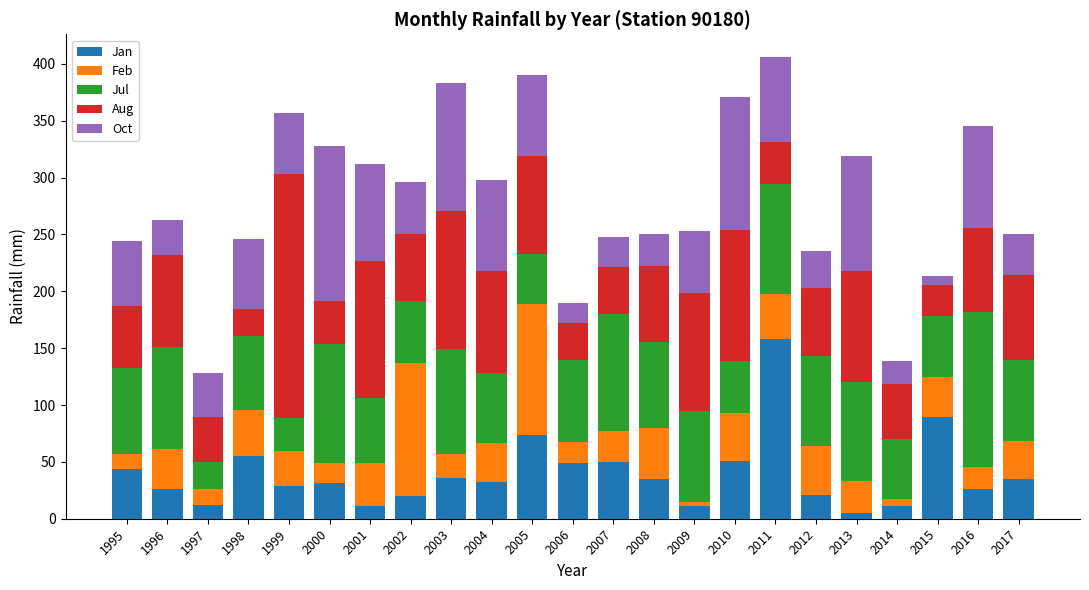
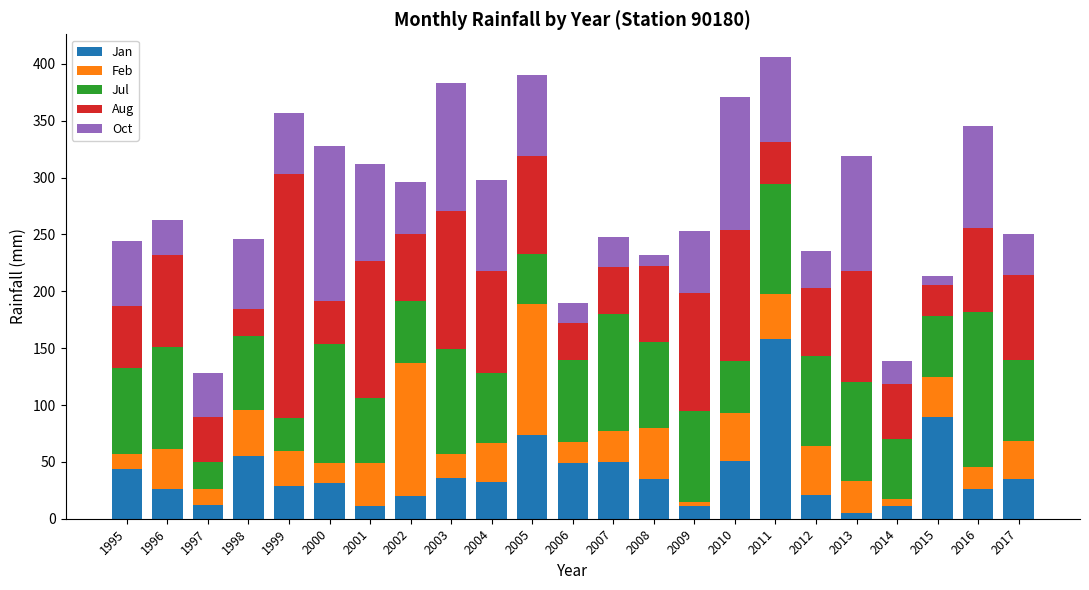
Oct, 2008: 29 -> 10
